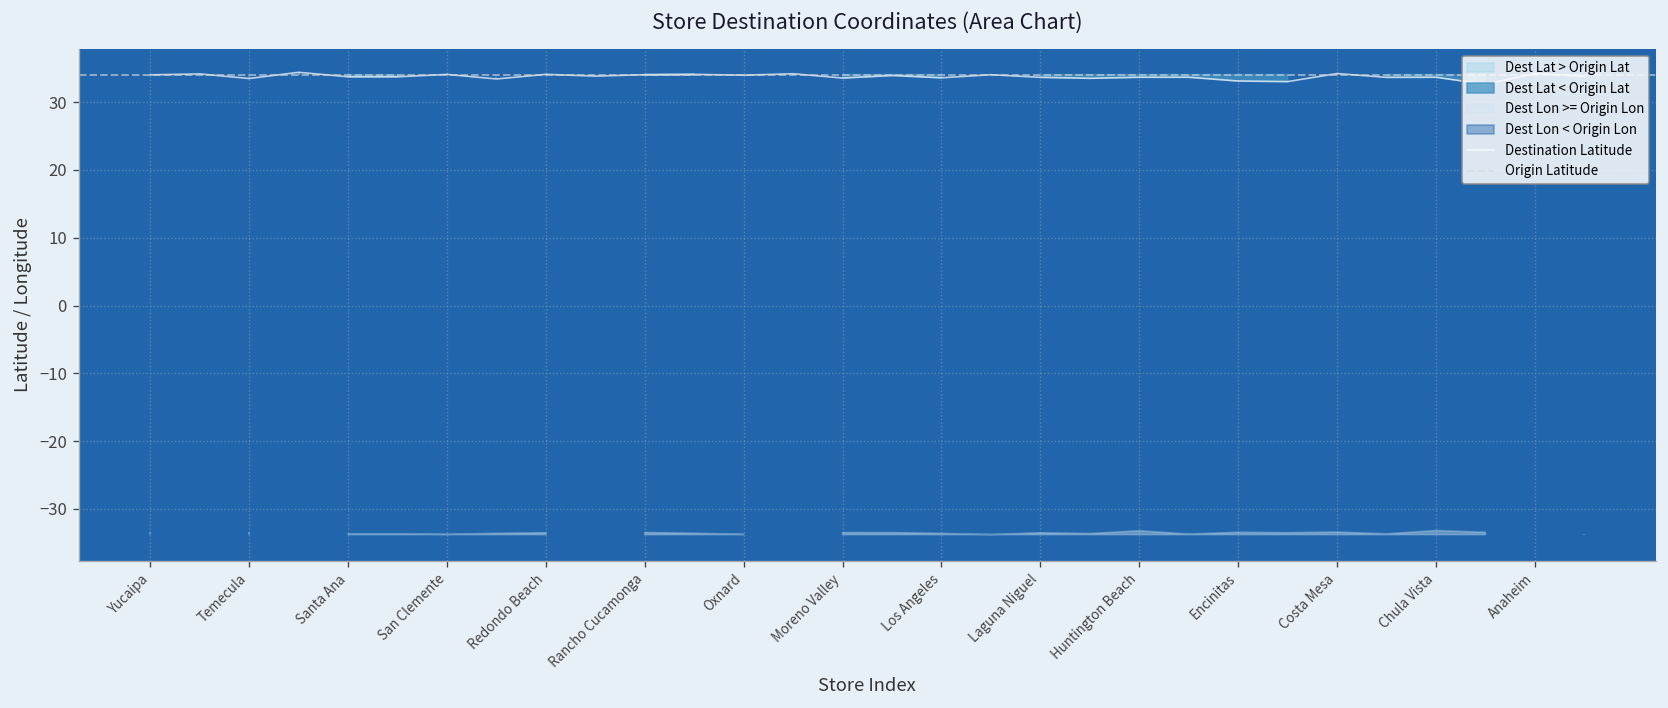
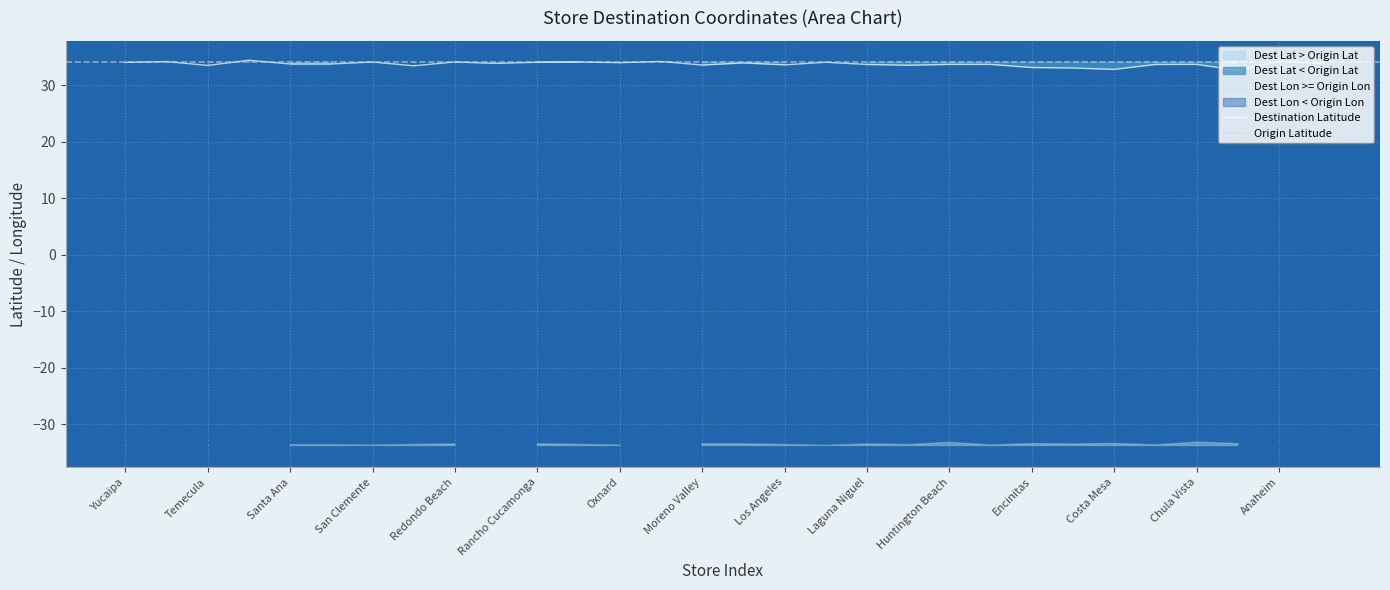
Costa Mesa: 34 -> 33
